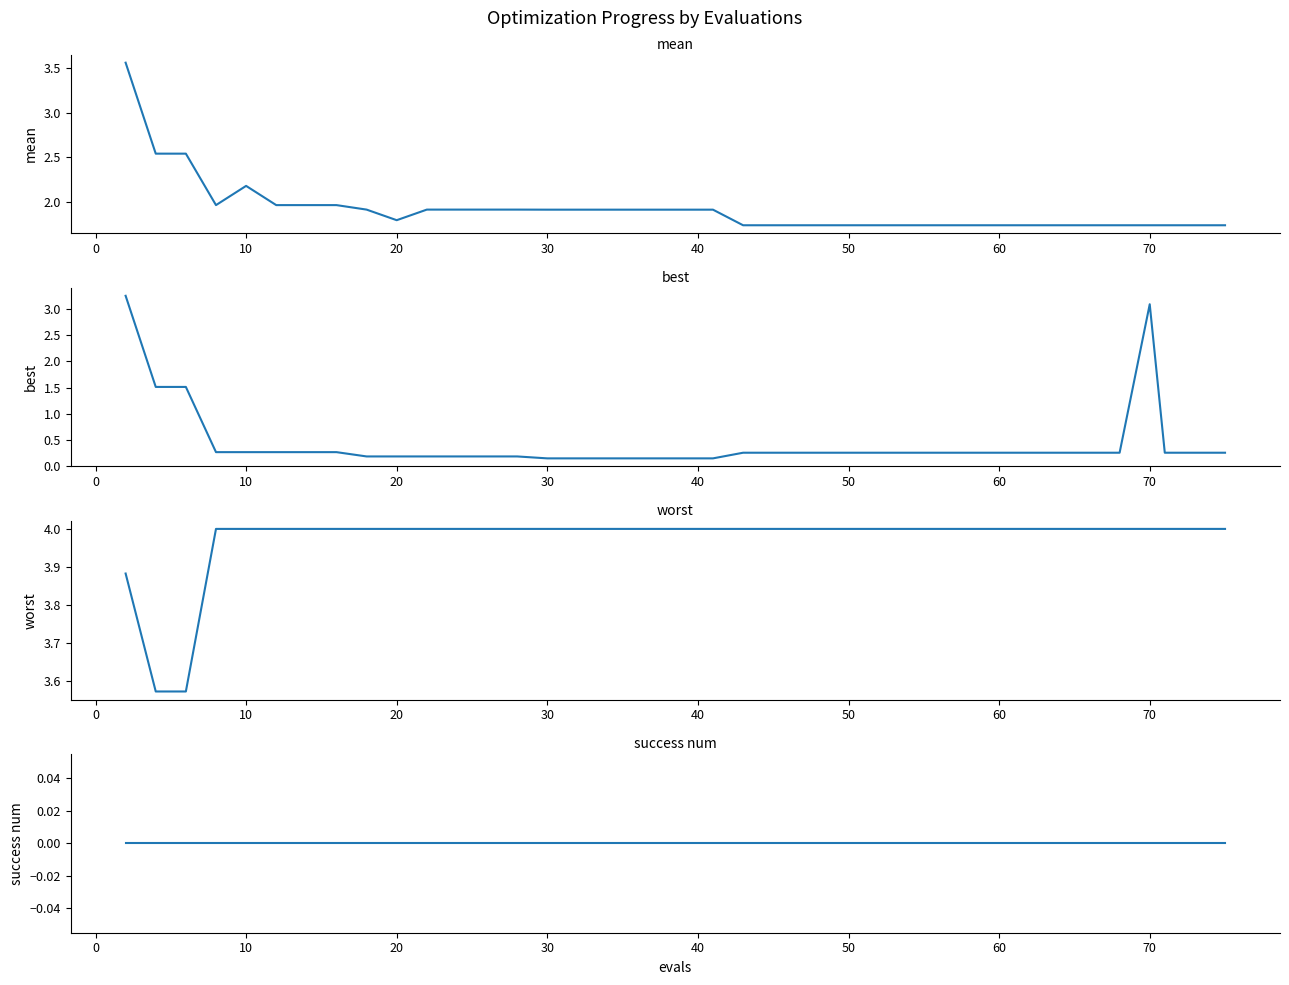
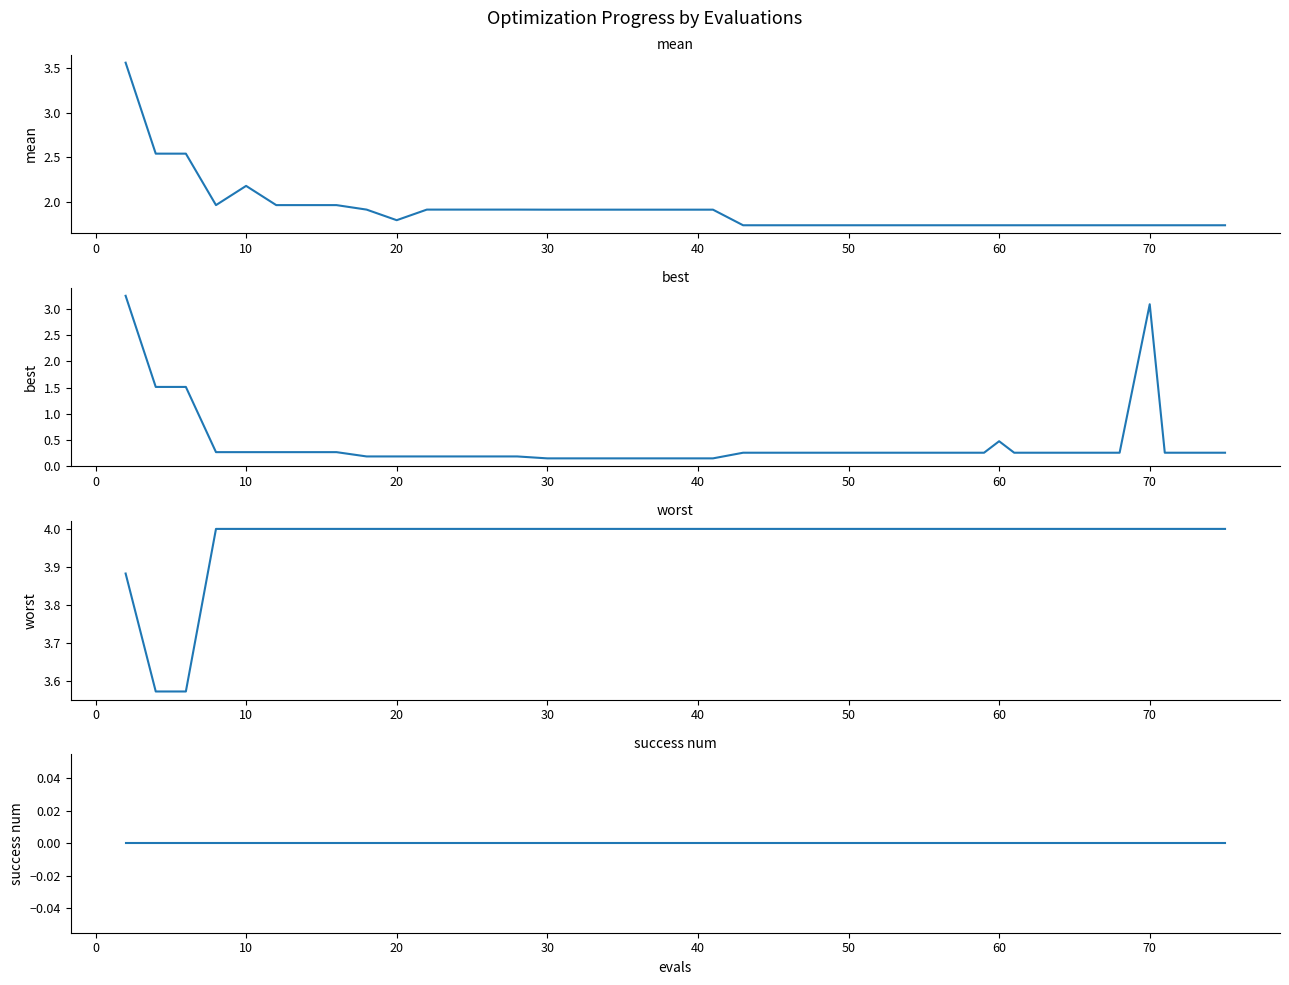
best, 60: 0.3 -> 0.5
